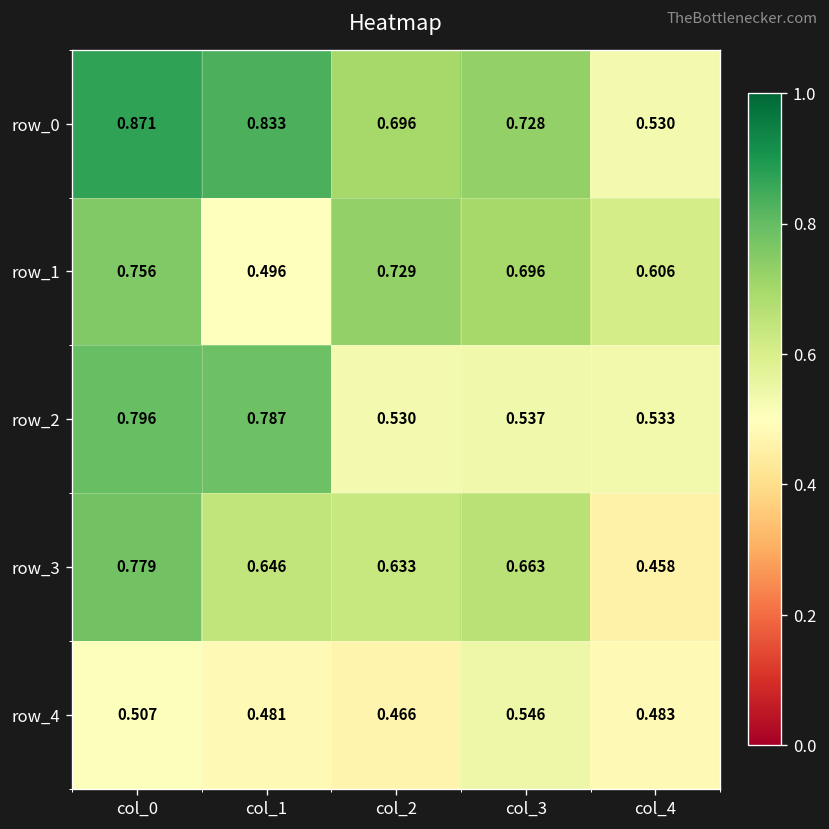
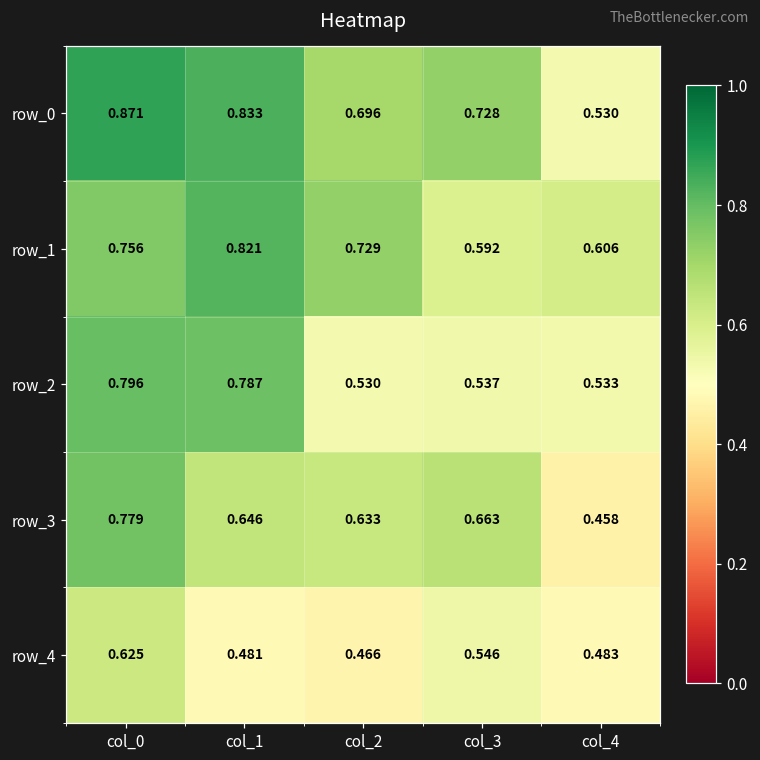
row_1, col_1: 0.496 -> 0.821
row_1, col_3: 0.696 -> 0.592
row_4, col_0: 0.507 -> 0.625
